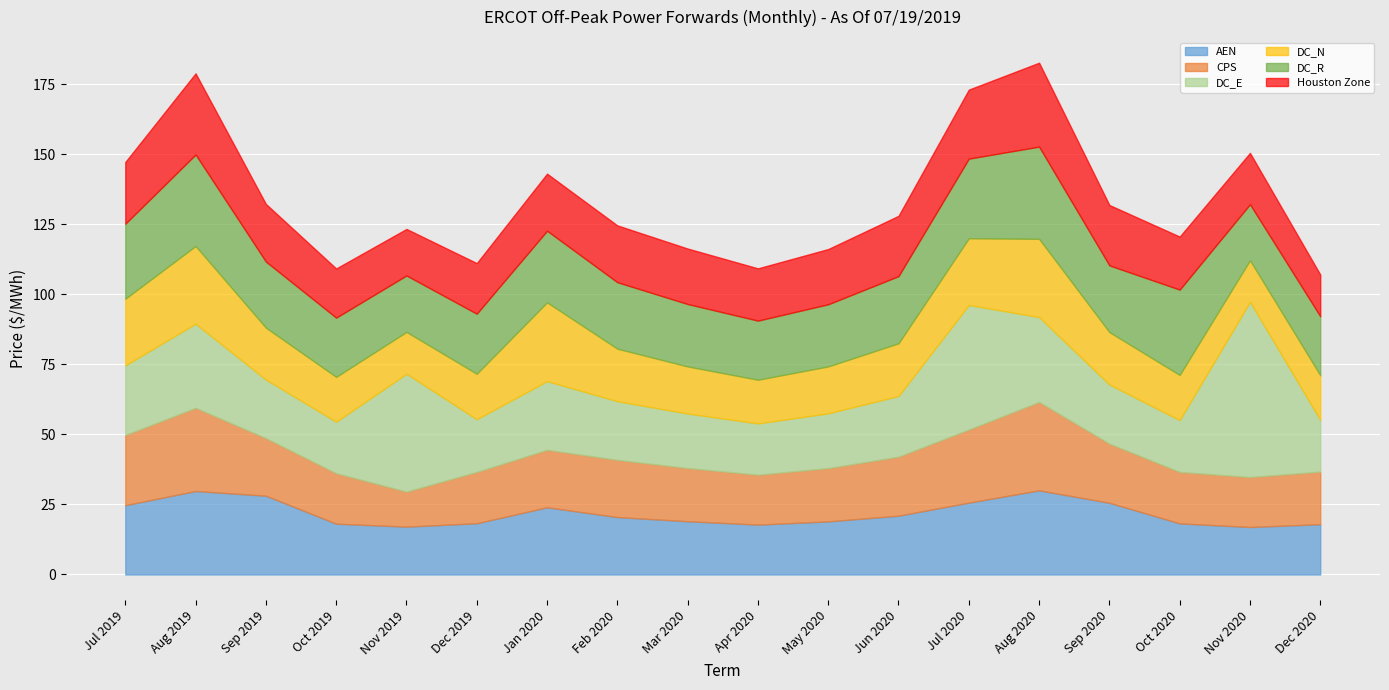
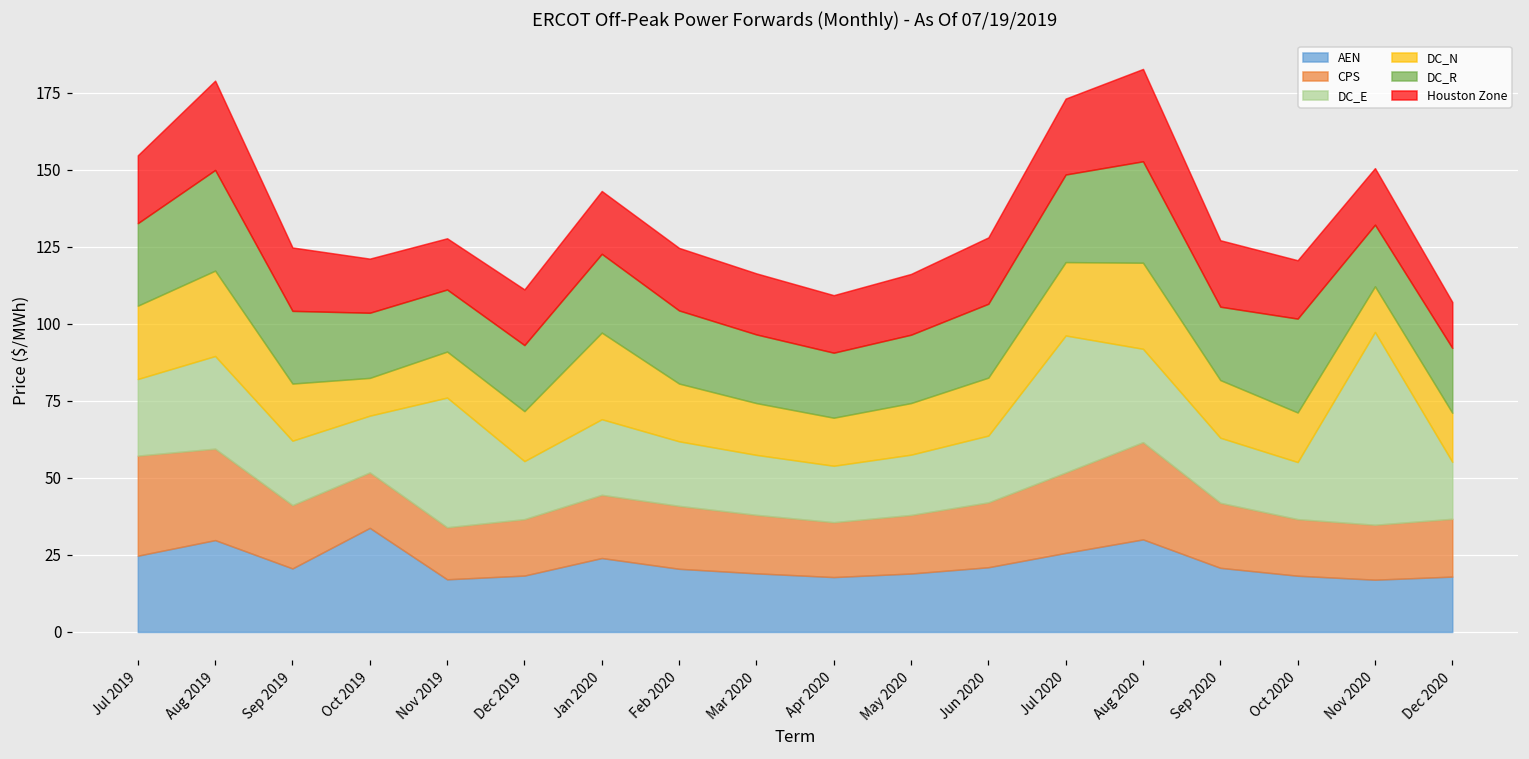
CPS, Jul 2019: 25 -> 32
AEN, Sep 2019: 28 -> 21
AEN, Oct 2019: 18 -> 34
DC_N, Oct 2019: 16 -> 12
CPS, Nov 2019: 12 -> 17
AEN, Sep 2020: 26 -> 21
